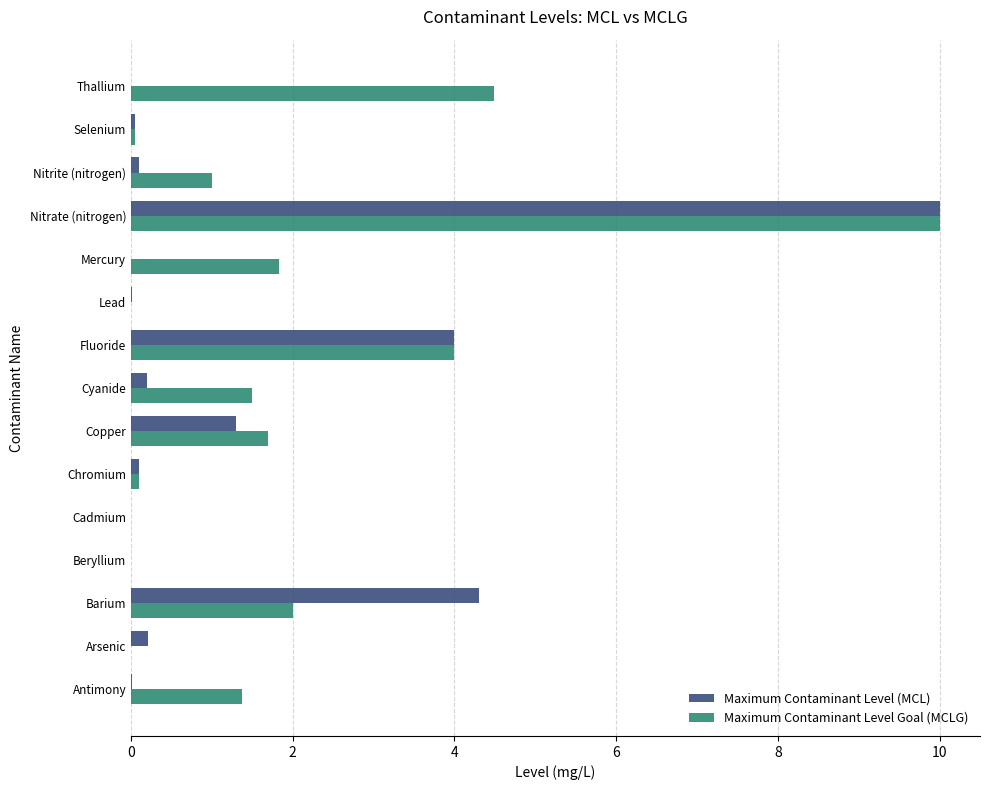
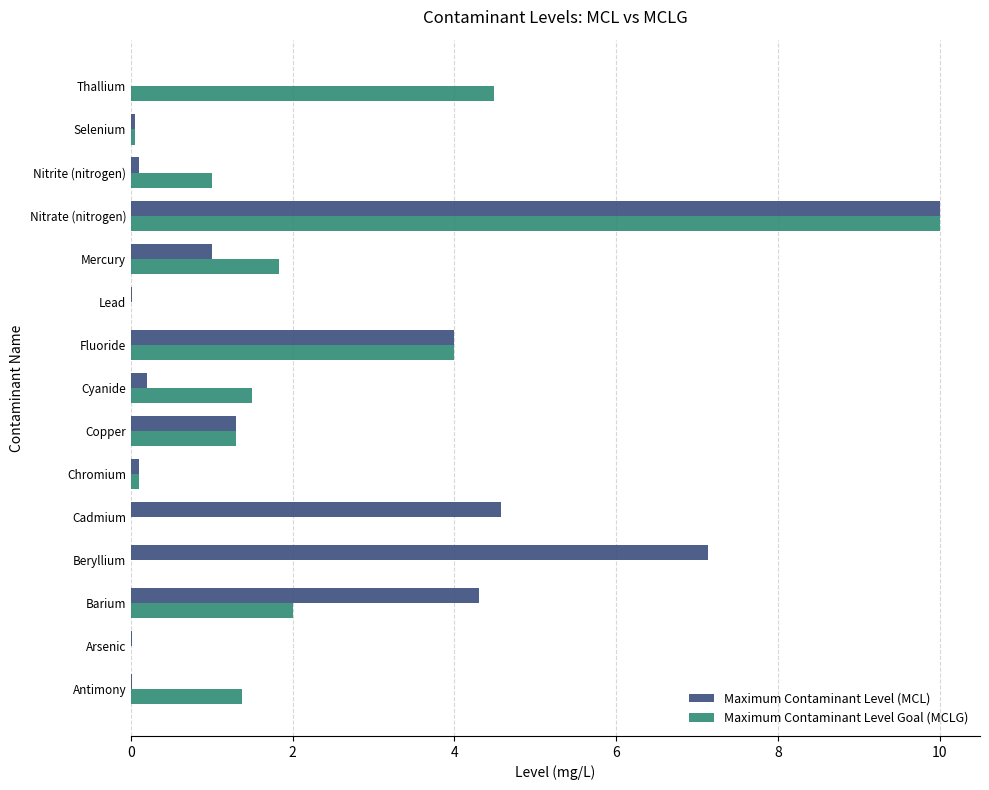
Maximum Contaminant Level (MCL), Mercury: 0.0 -> 1.0
Maximum Contaminant Level Goal (MCLG), Copper: 1.7 -> 1.3
Maximum Contaminant Level (MCL), Cadmium: 0.0 -> 4.6
Maximum Contaminant Level (MCL), Beryllium: 0.0 -> 7.1
Maximum Contaminant Level (MCL), Arsenic: 0.2 -> 0.0
